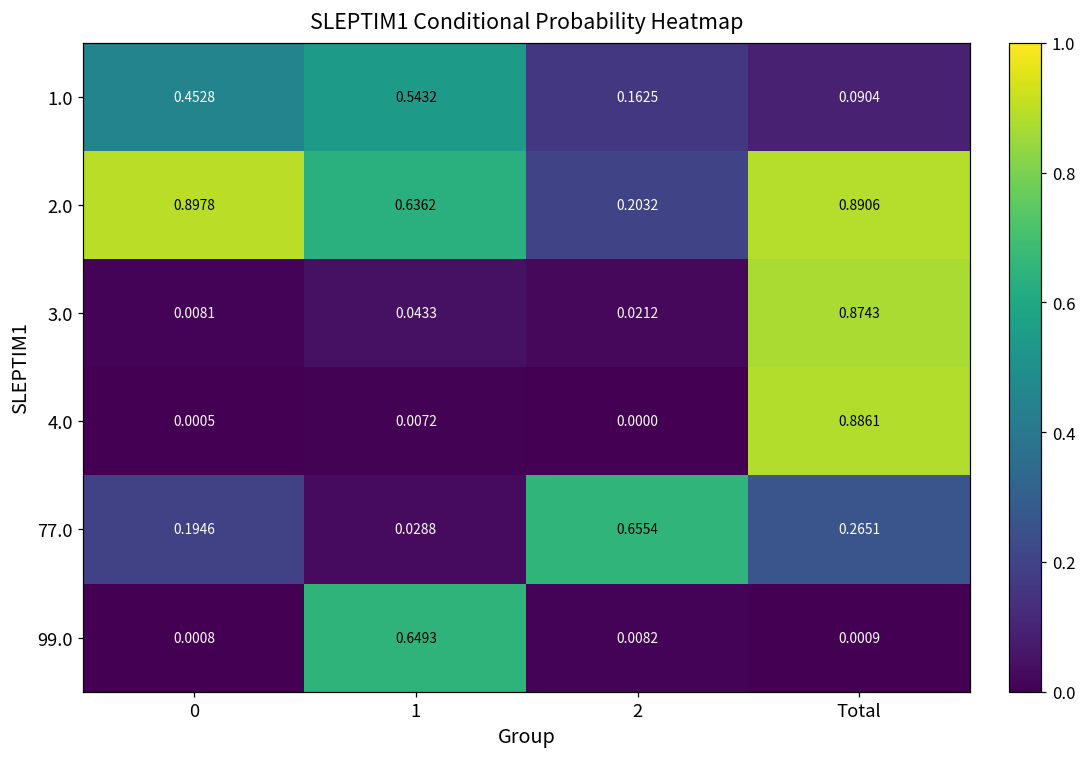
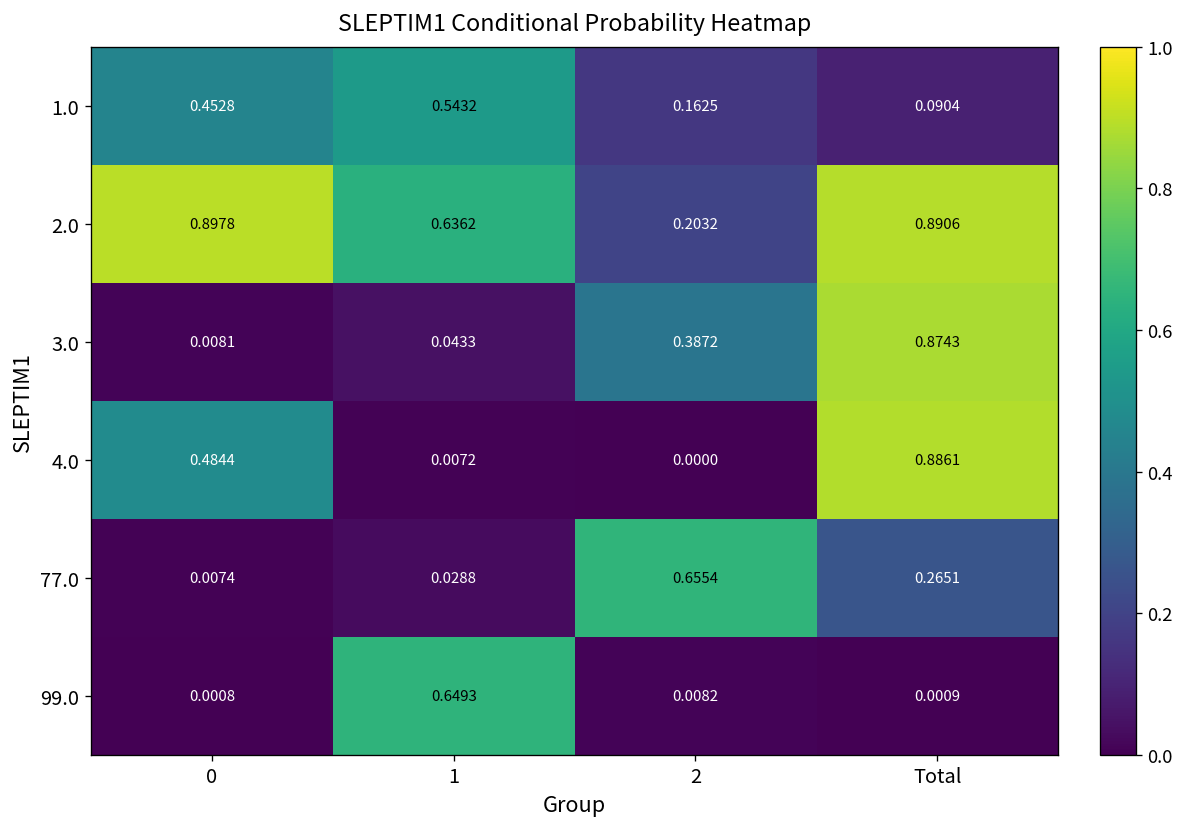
3.0, 2: 0.0212 -> 0.3872
4.0, 0: 0.0005 -> 0.4844
77.0, 0: 0.1946 -> 0.0074
